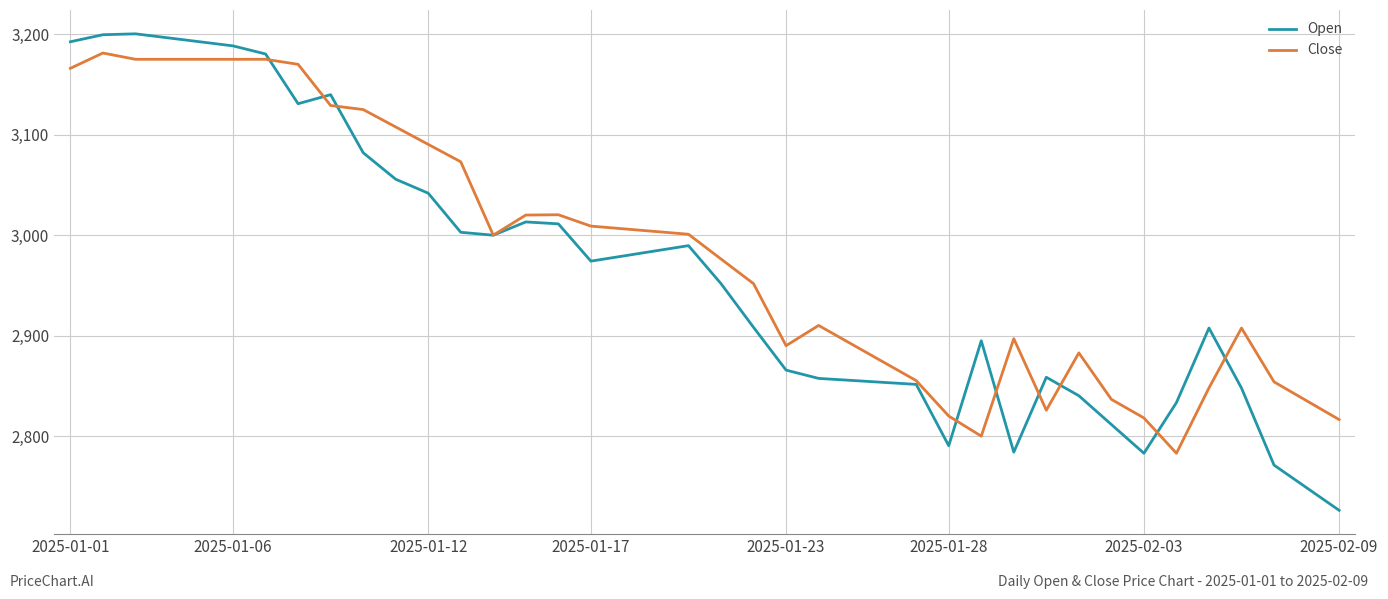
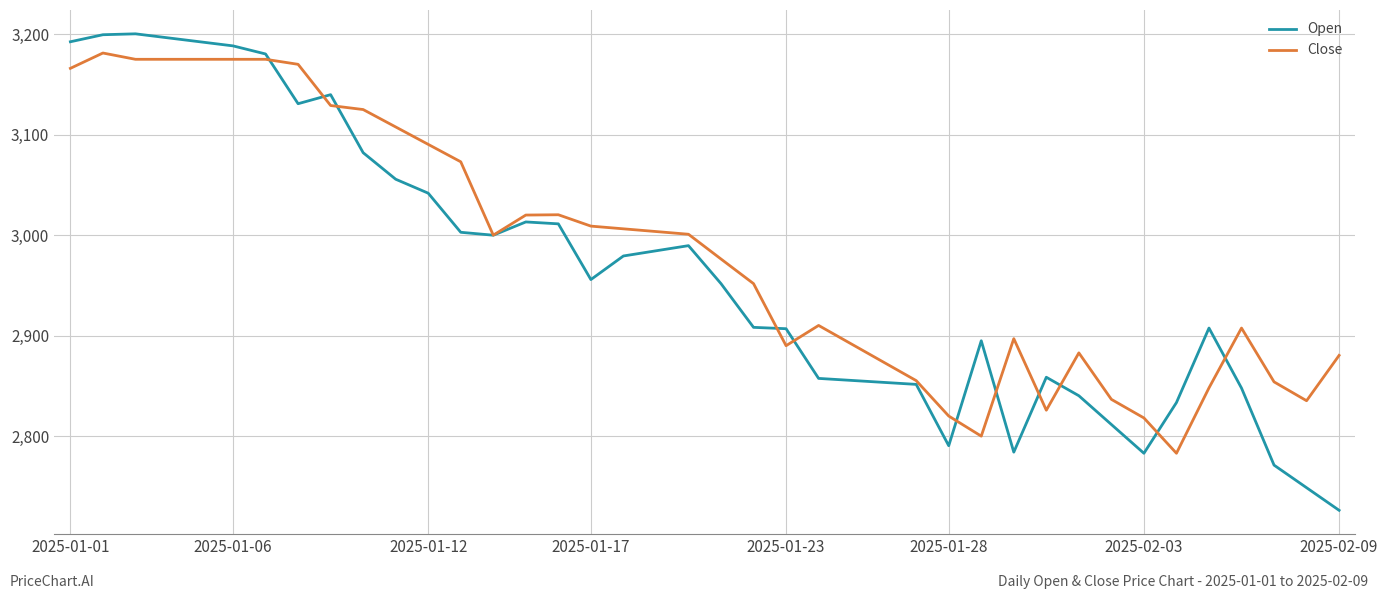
Open, 2025-01-17: 2,974 -> 2,956
Open, 2025-01-23: 2,866 -> 2,907
Close, 2025-02-09: 2,816 -> 2,880
